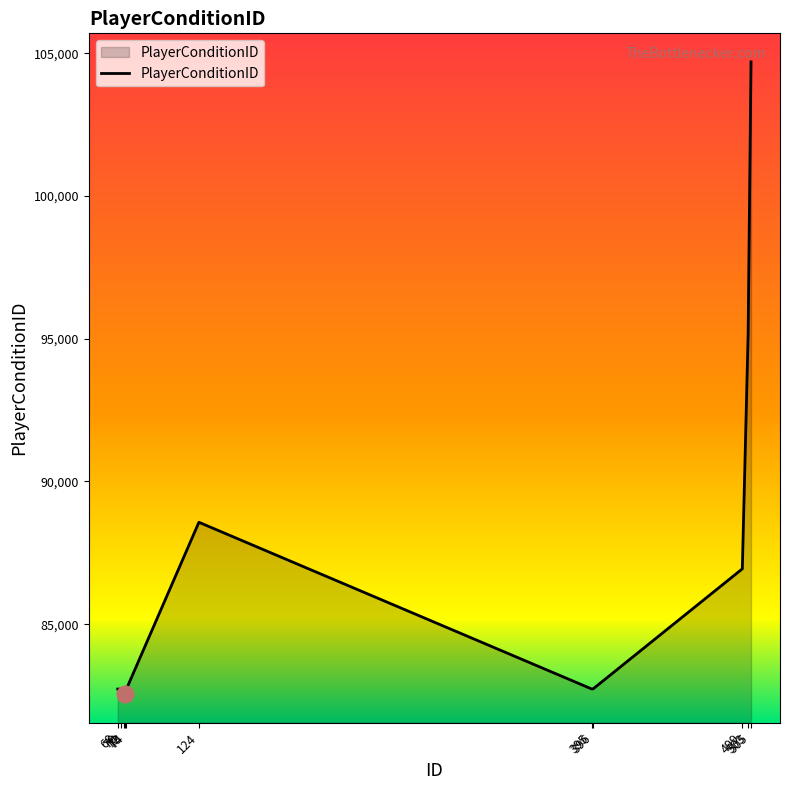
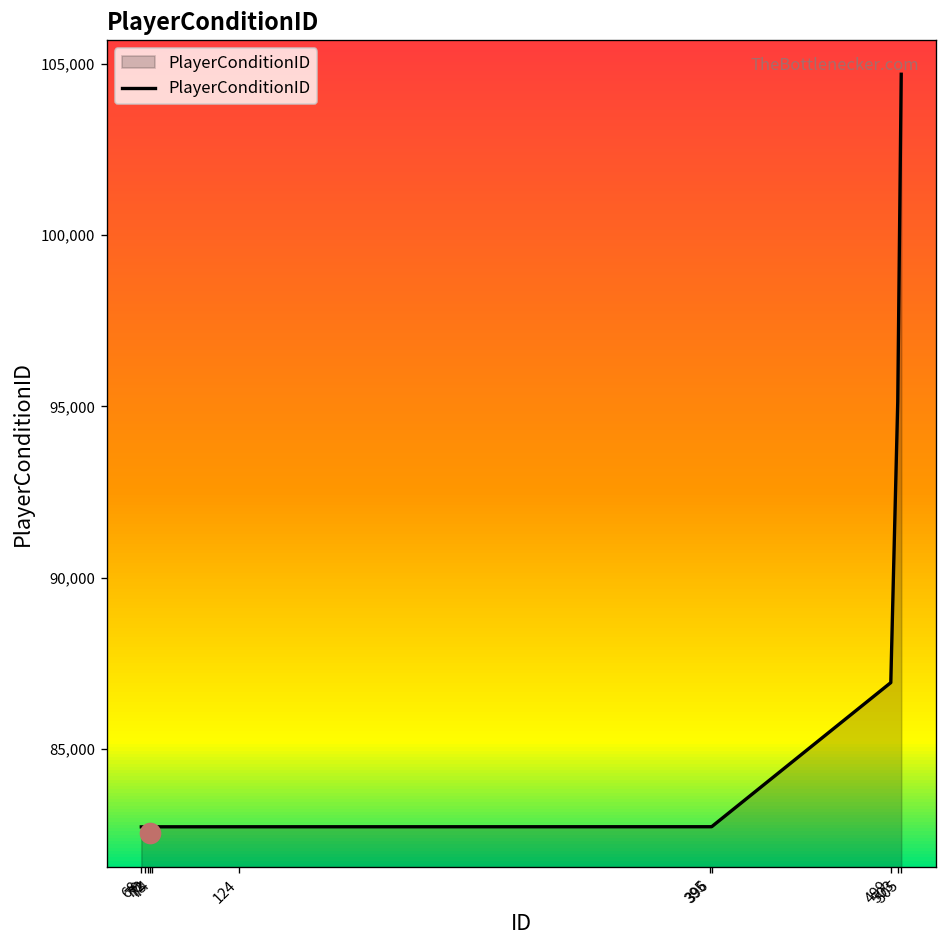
PlayerConditionID, 124: 88,600 -> 82,700
